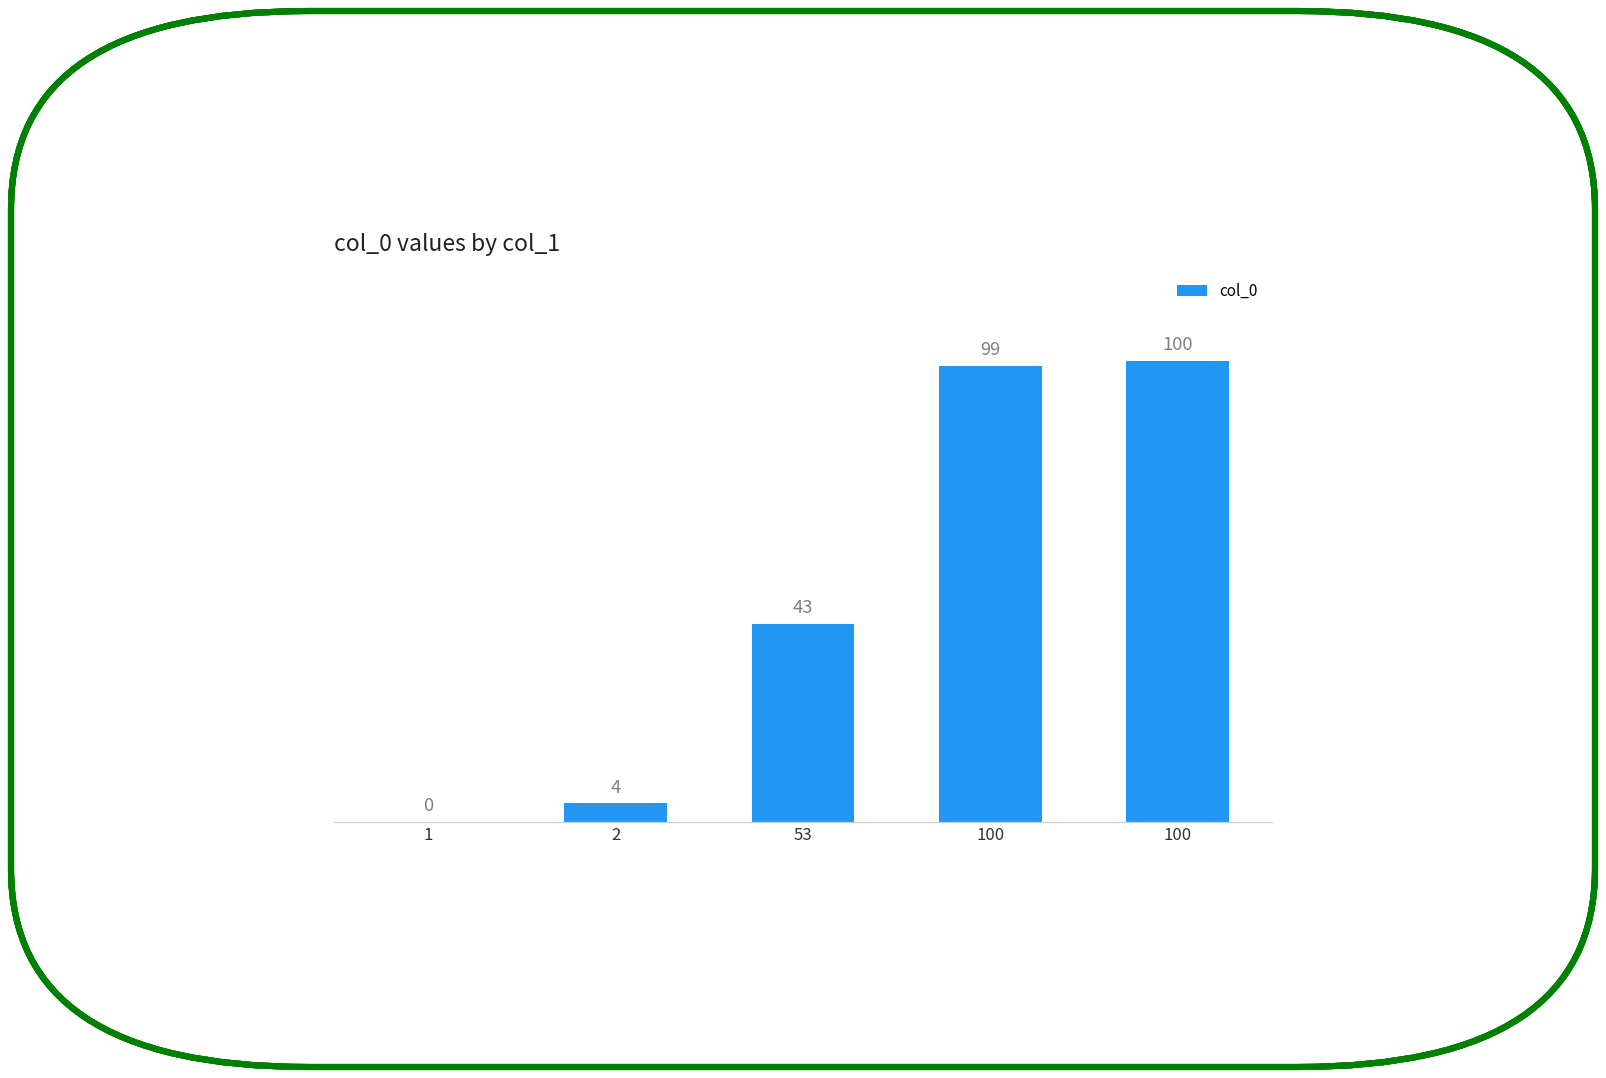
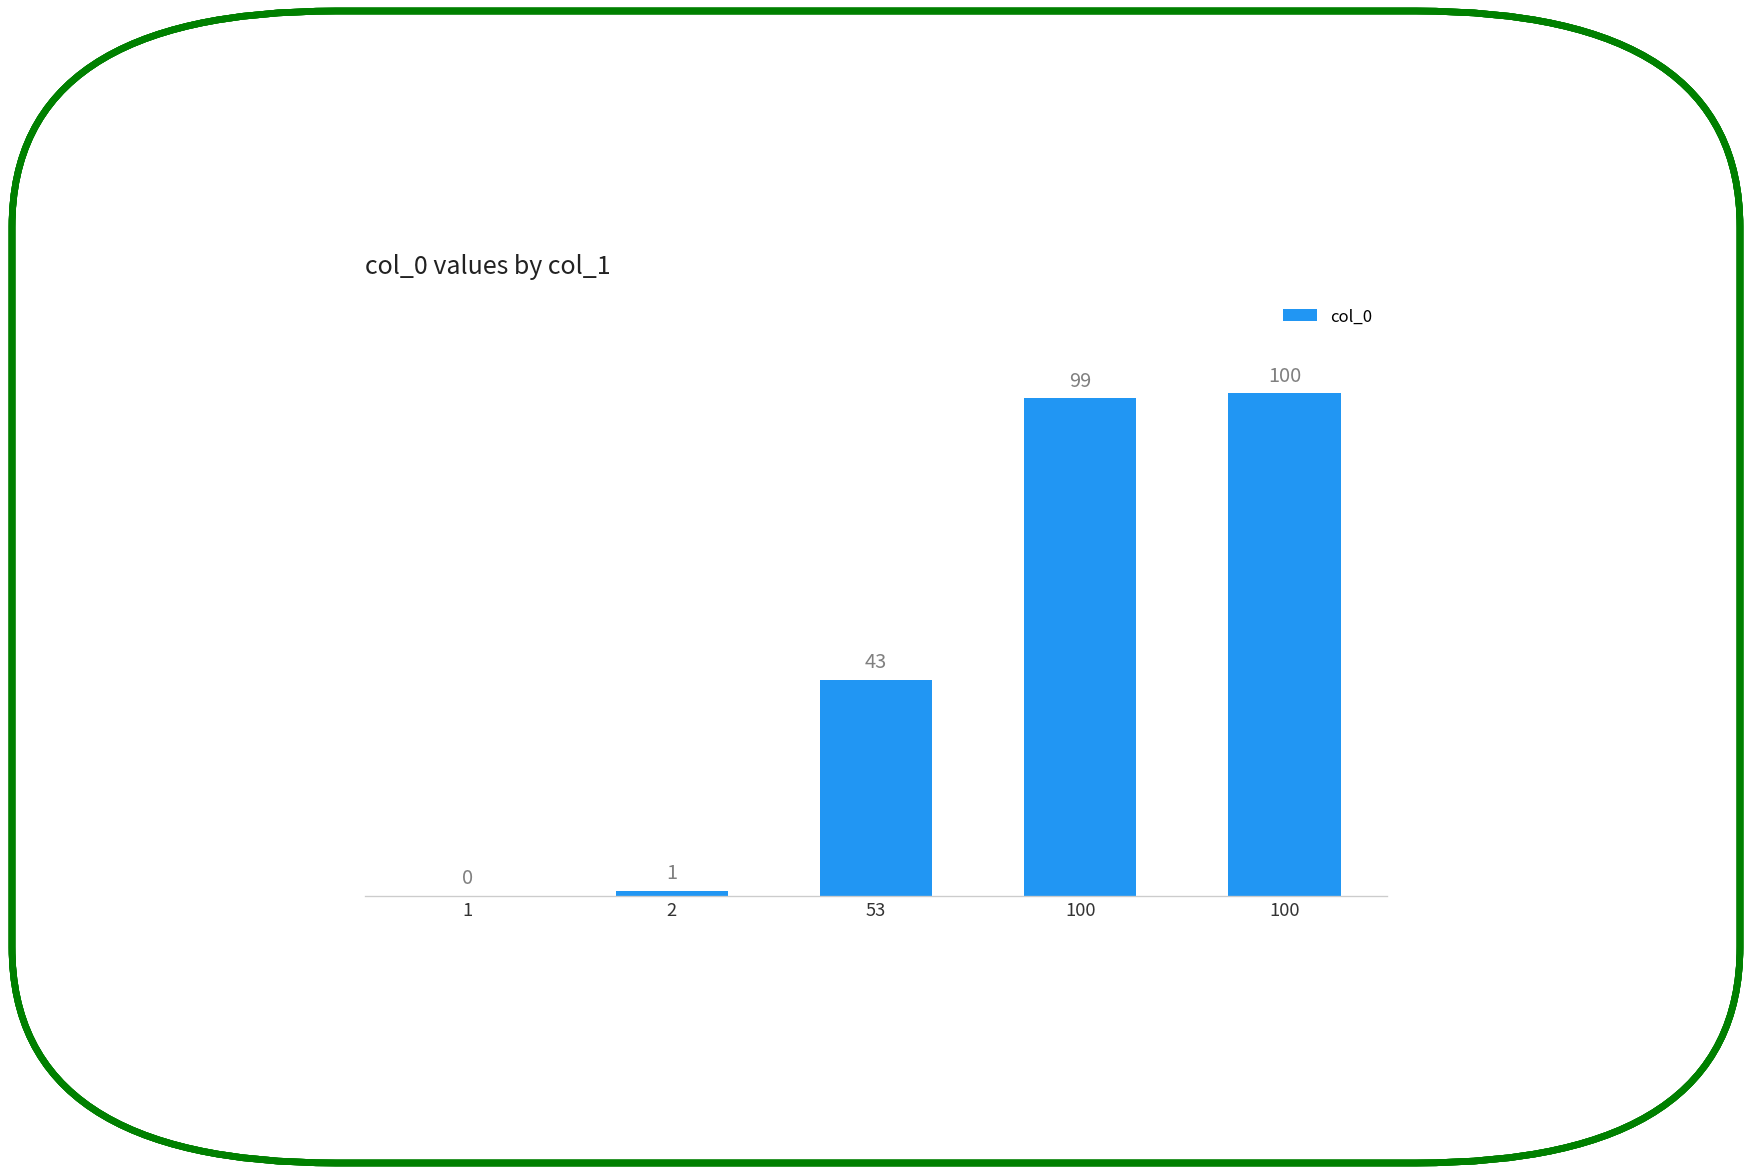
2: 4 -> 1
